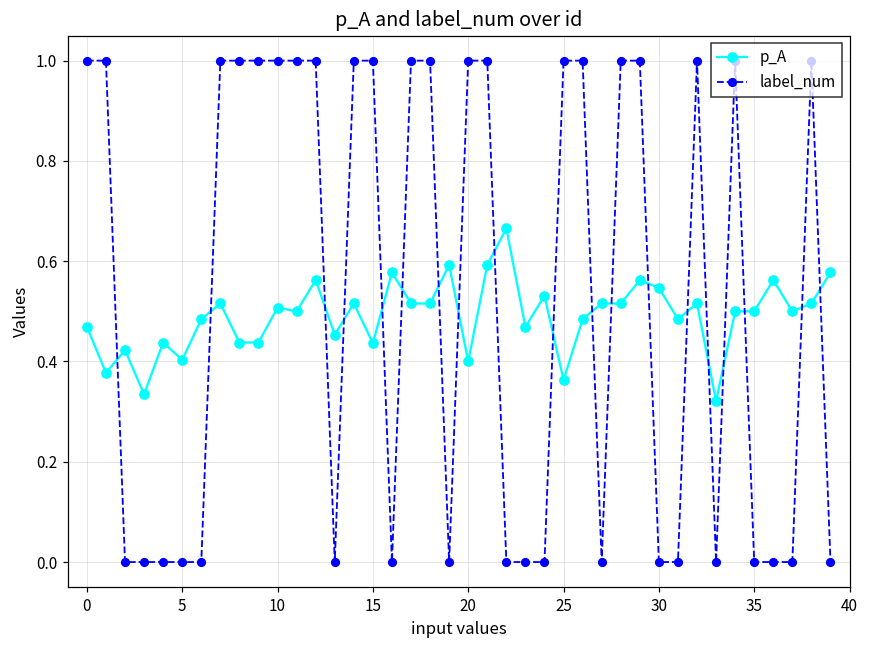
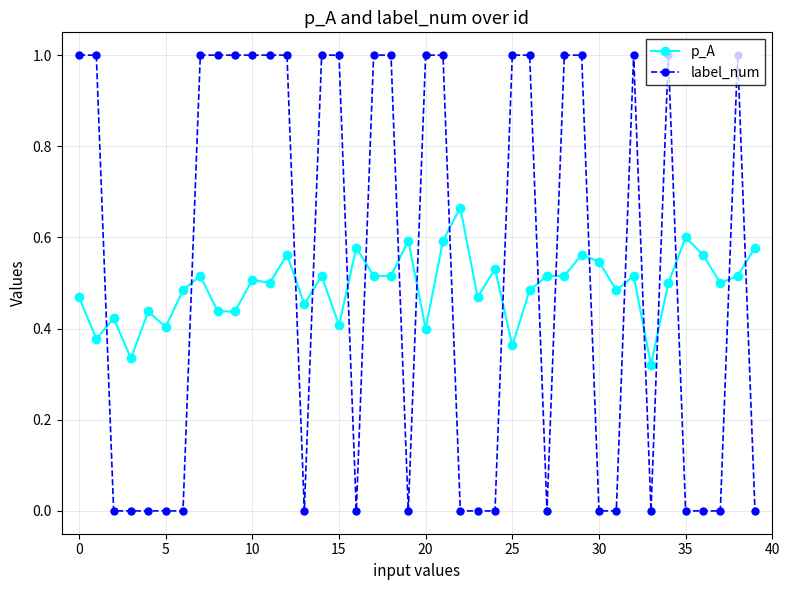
p_A, 15: 0.44 -> 0.41
p_A, 35: 0.5 -> 0.6
